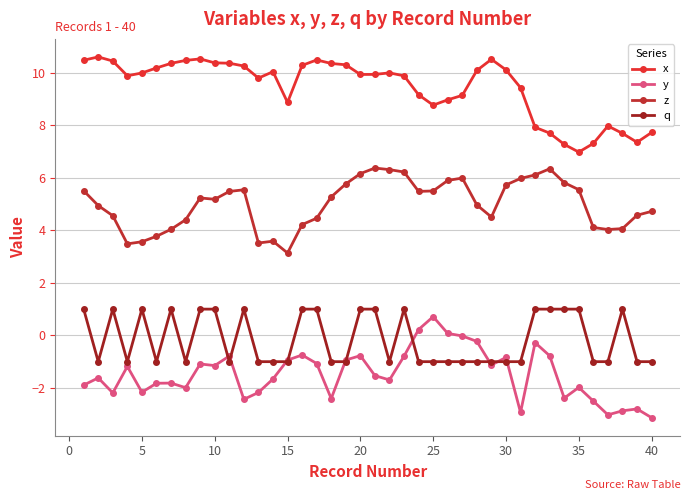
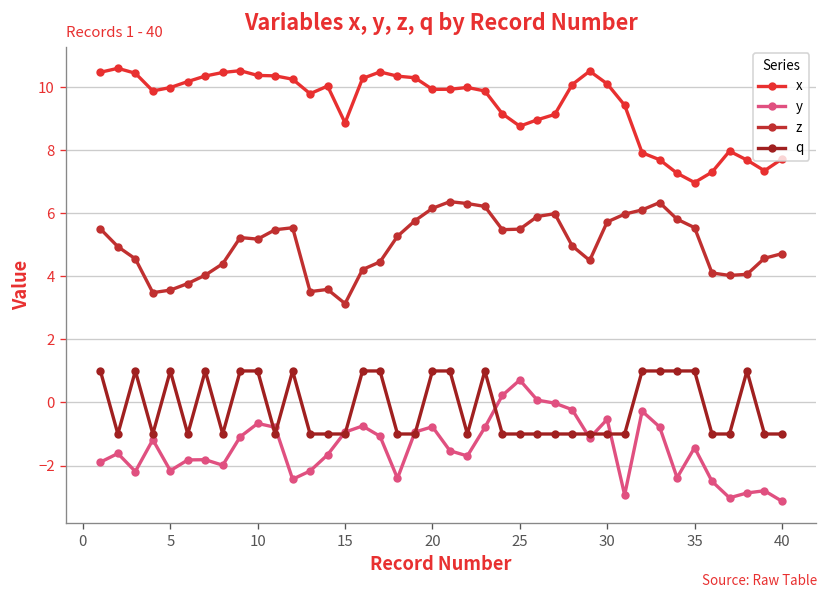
y, 10: -1.1 -> -0.7
y, 30: -0.8 -> -0.5
y, 35: -2.0 -> -1.4
